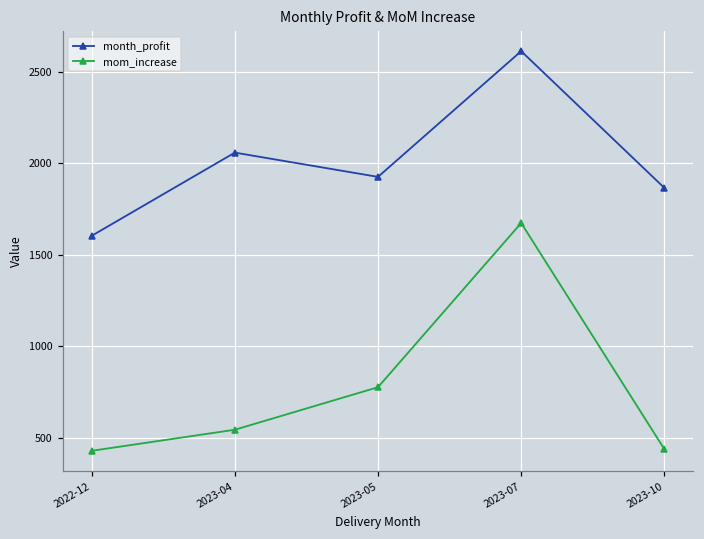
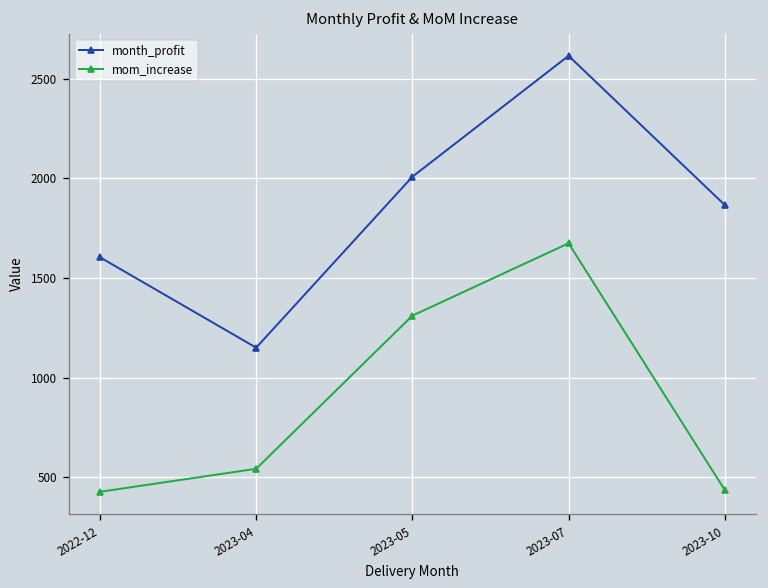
month_profit, 2023-04: 2060 -> 1150
month_profit, 2023-05: 1930 -> 2010
mom_increase, 2023-05: 780 -> 1310
